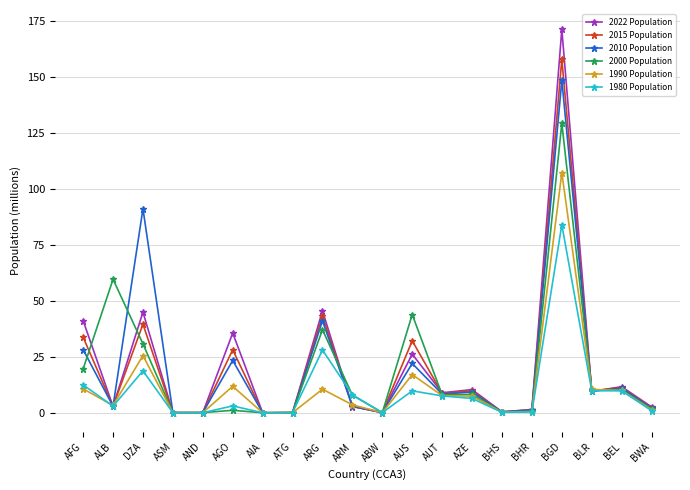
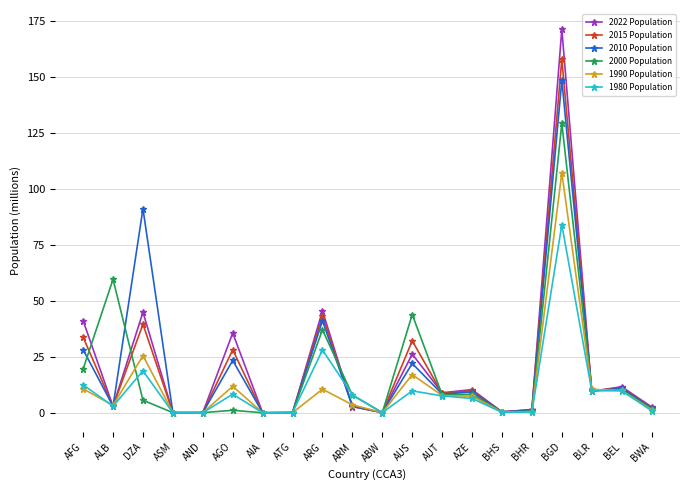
2000 Population, DZA: 31 -> 6
1980 Population, AGO: 3 -> 8
